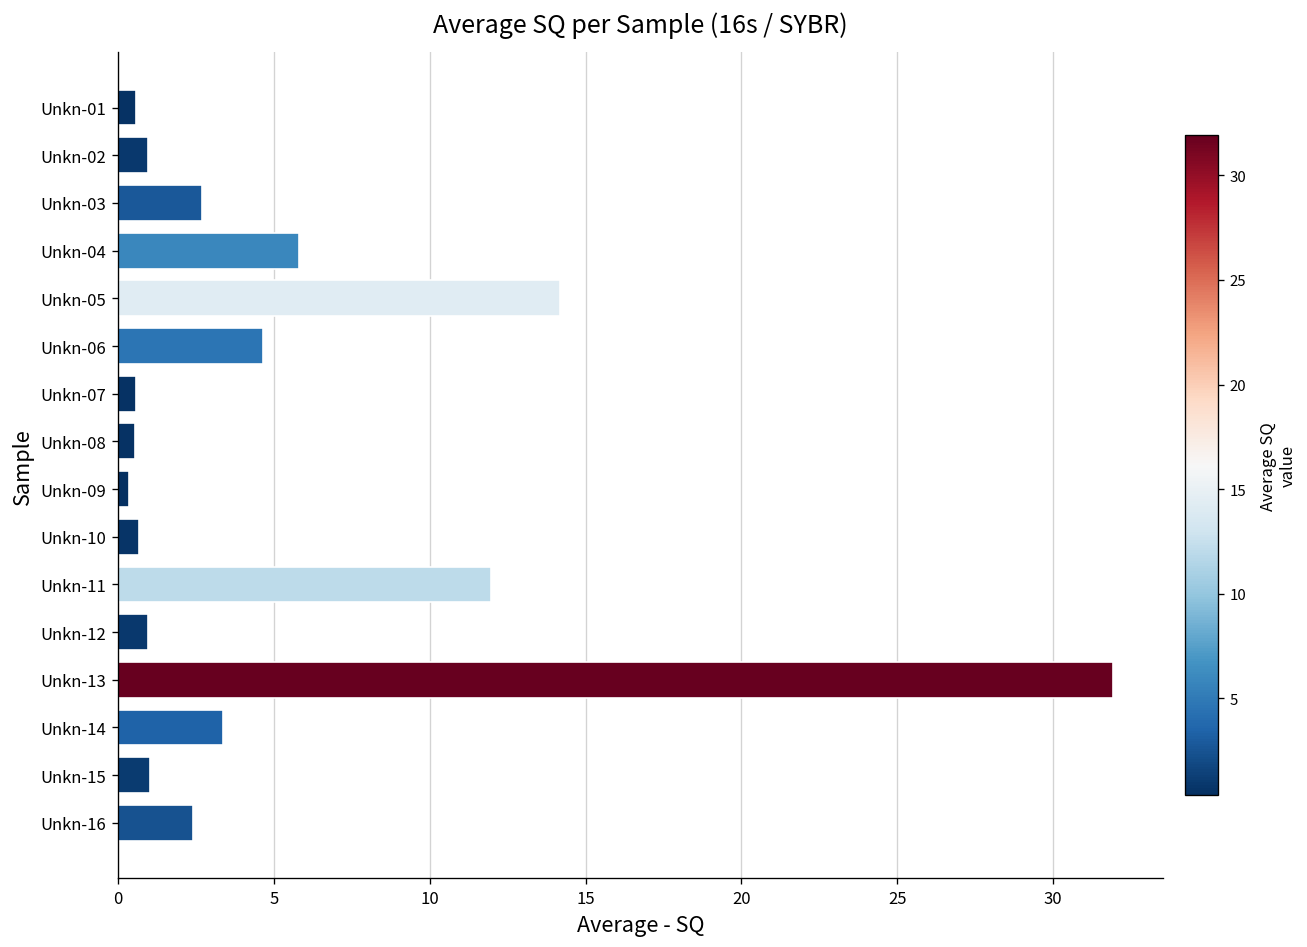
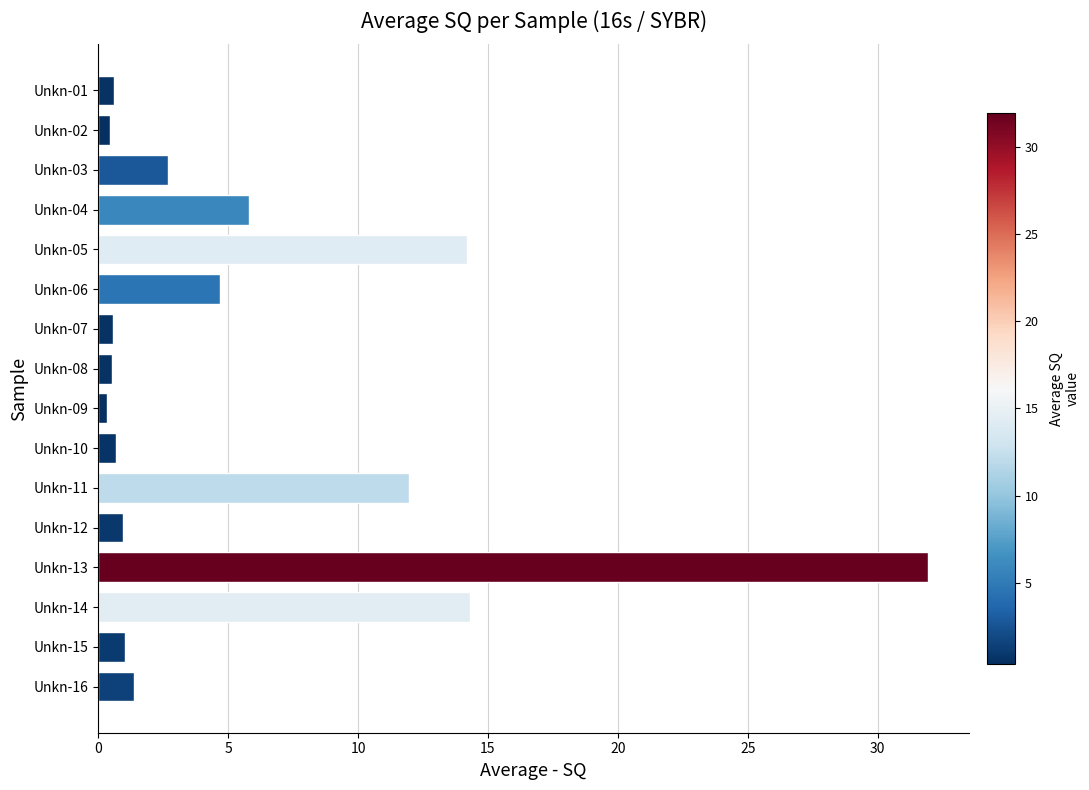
Unkn-02: 1.0 -> 0.5
Unkn-14: 3.4 -> 14.3
Unkn-16: 2.4 -> 1.4
